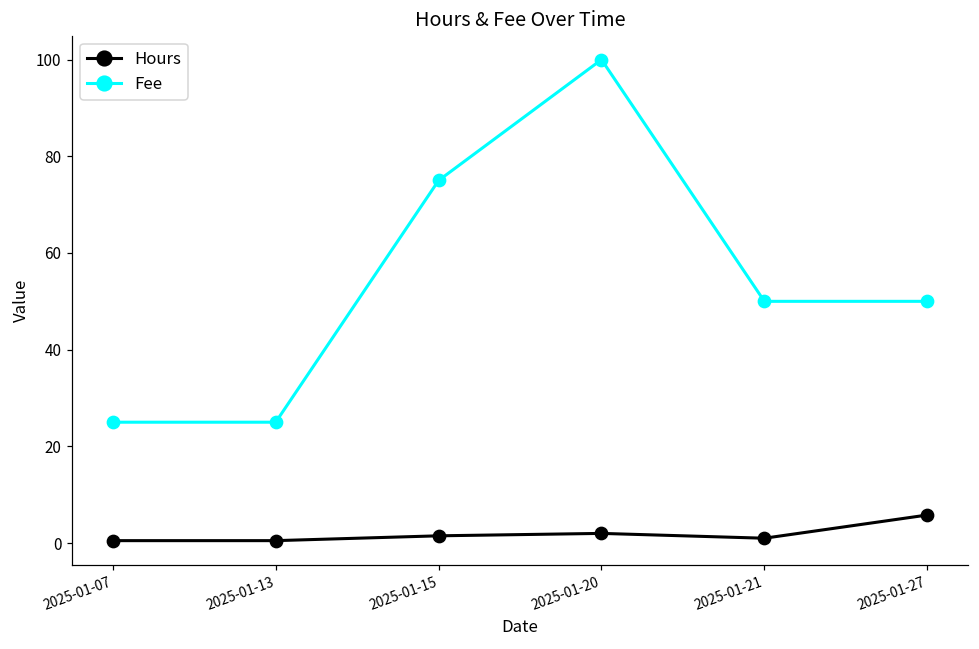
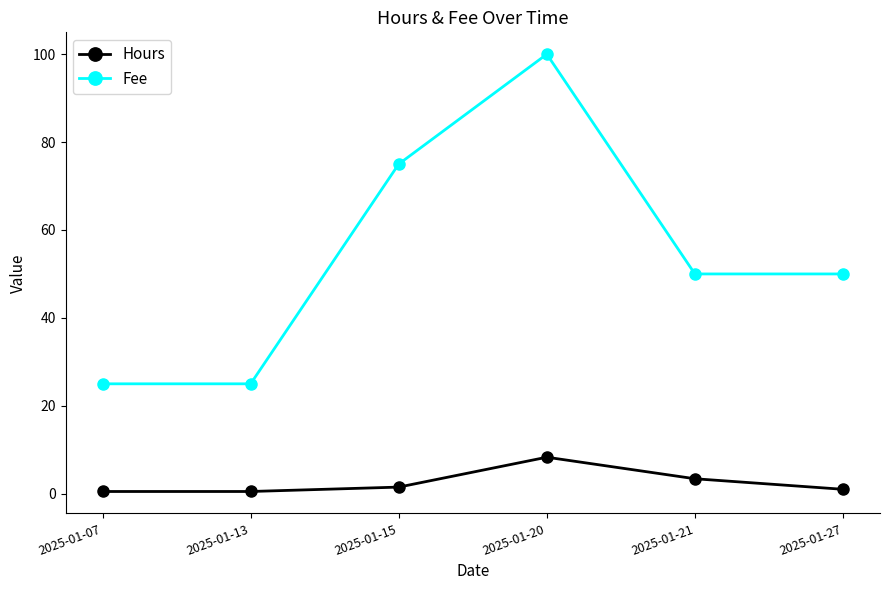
Hours, 2025-01-20: 2 -> 8
Hours, 2025-01-21: 1 -> 3
Hours, 2025-01-27: 6 -> 1
